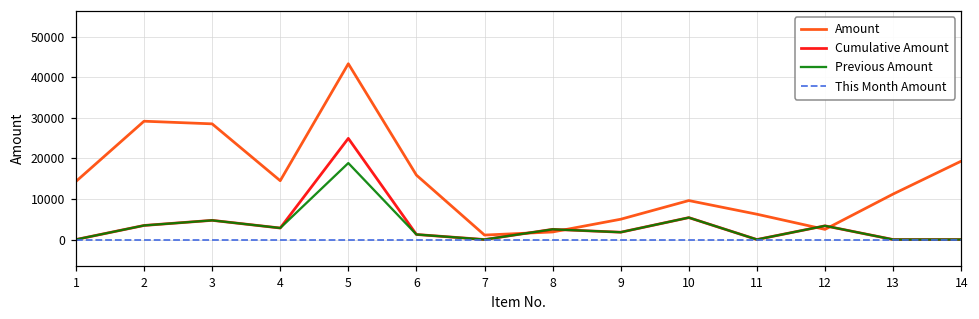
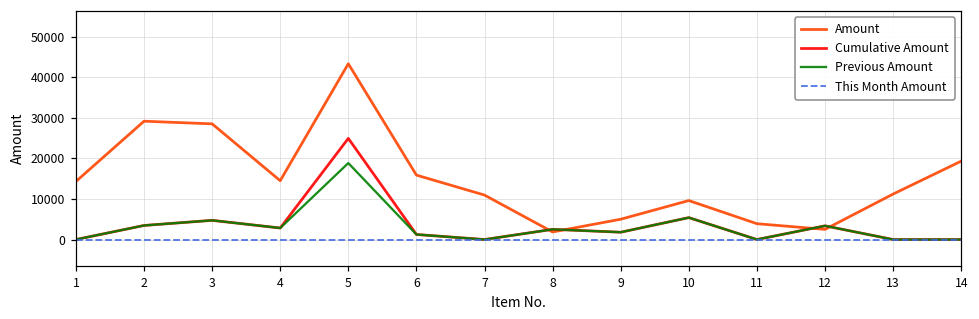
Amount, 7: 1000 -> 11000
Amount, 11: 6000 -> 4000
